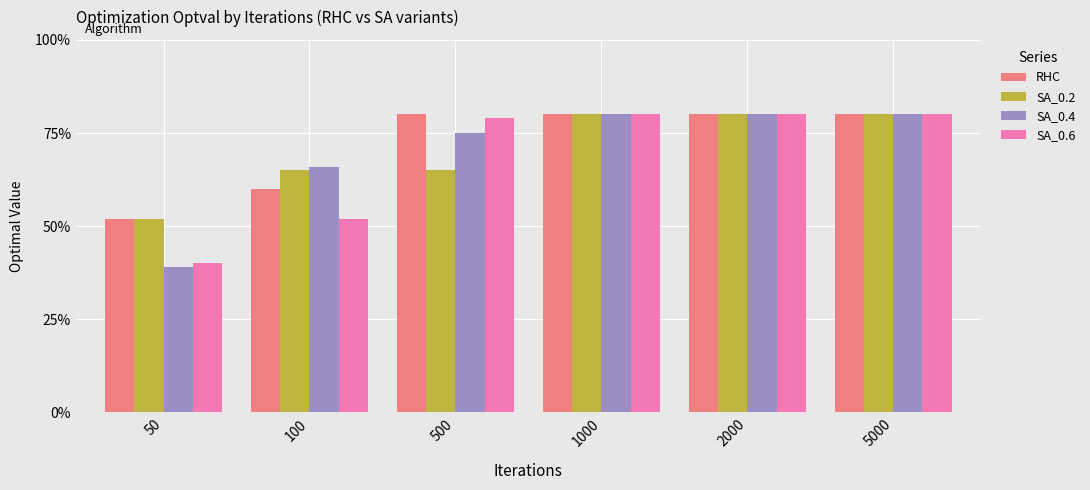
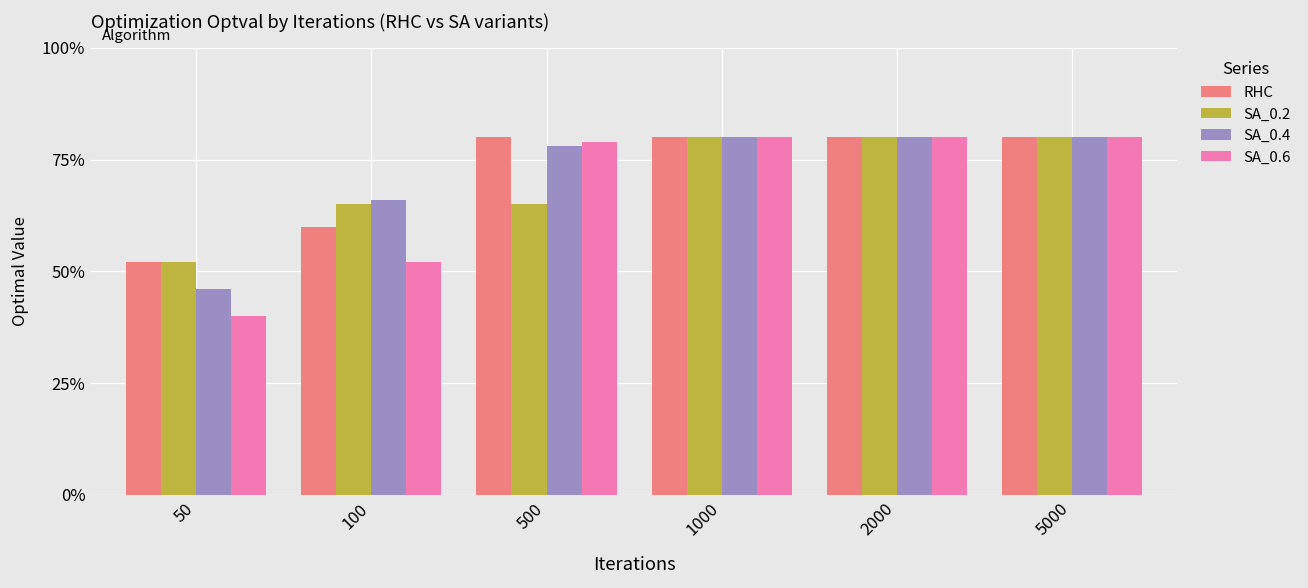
SA_0.4, 50: 39% -> 46%
SA_0.4, 500: 75% -> 78%
